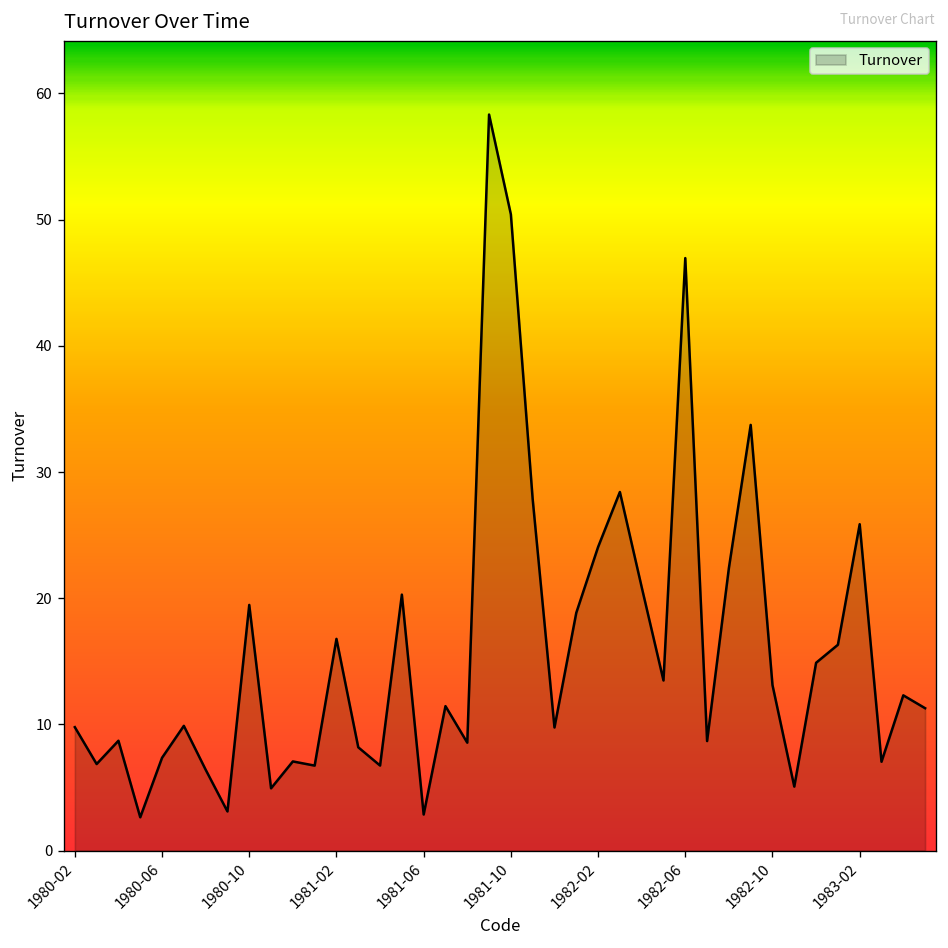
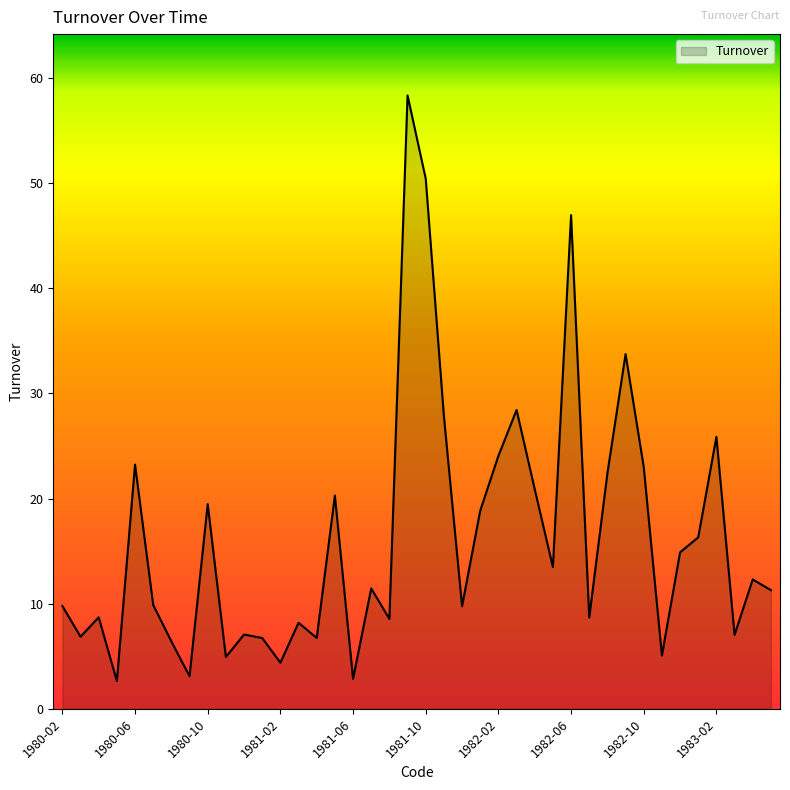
1980-06: 7.4 -> 23.2
1981-02: 16.8 -> 4.4
1982-10: 13.1 -> 23.0
